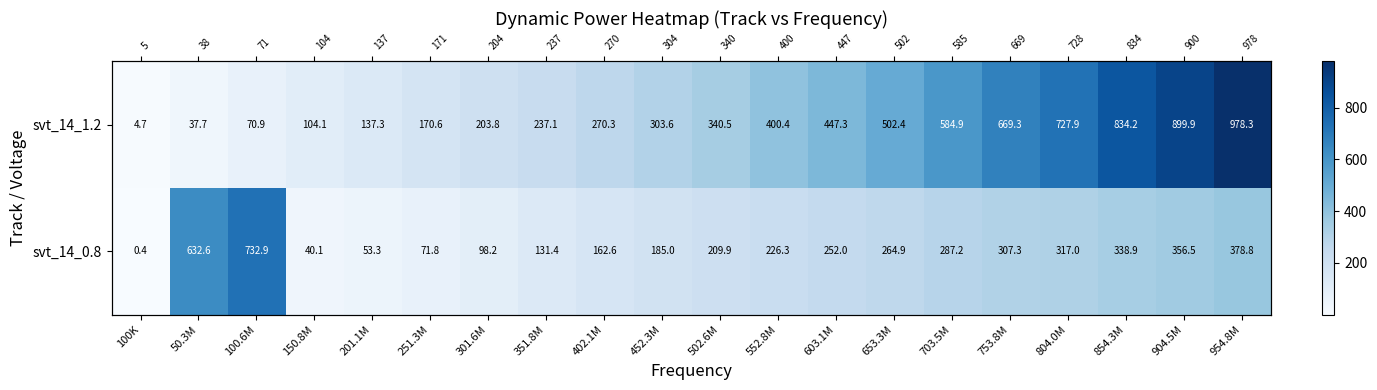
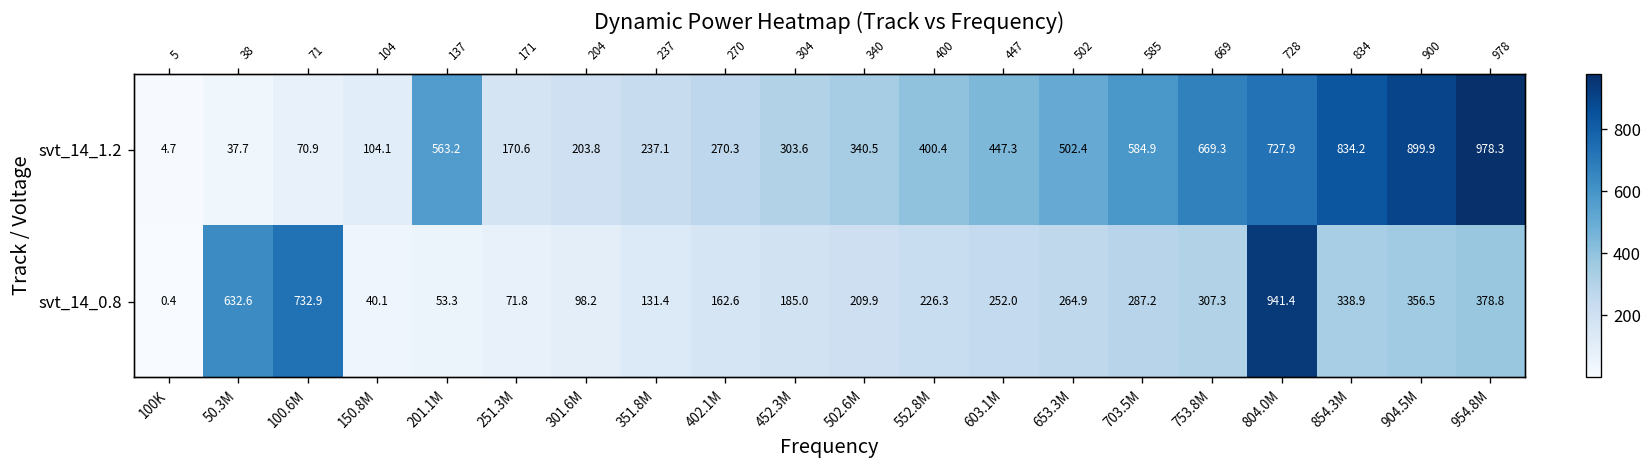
svt_14_1.2, 201.1M: 137.3 -> 563.2
svt_14_0.8, 804.0M: 317.0 -> 941.4
